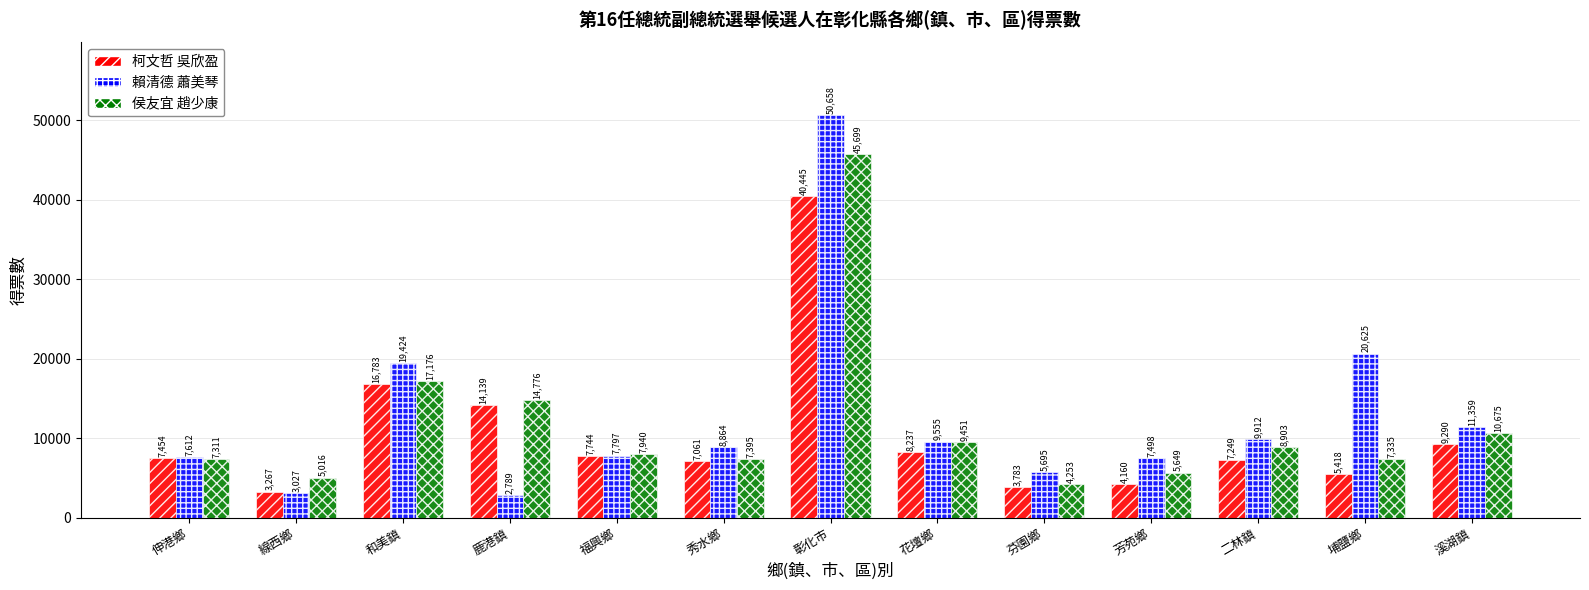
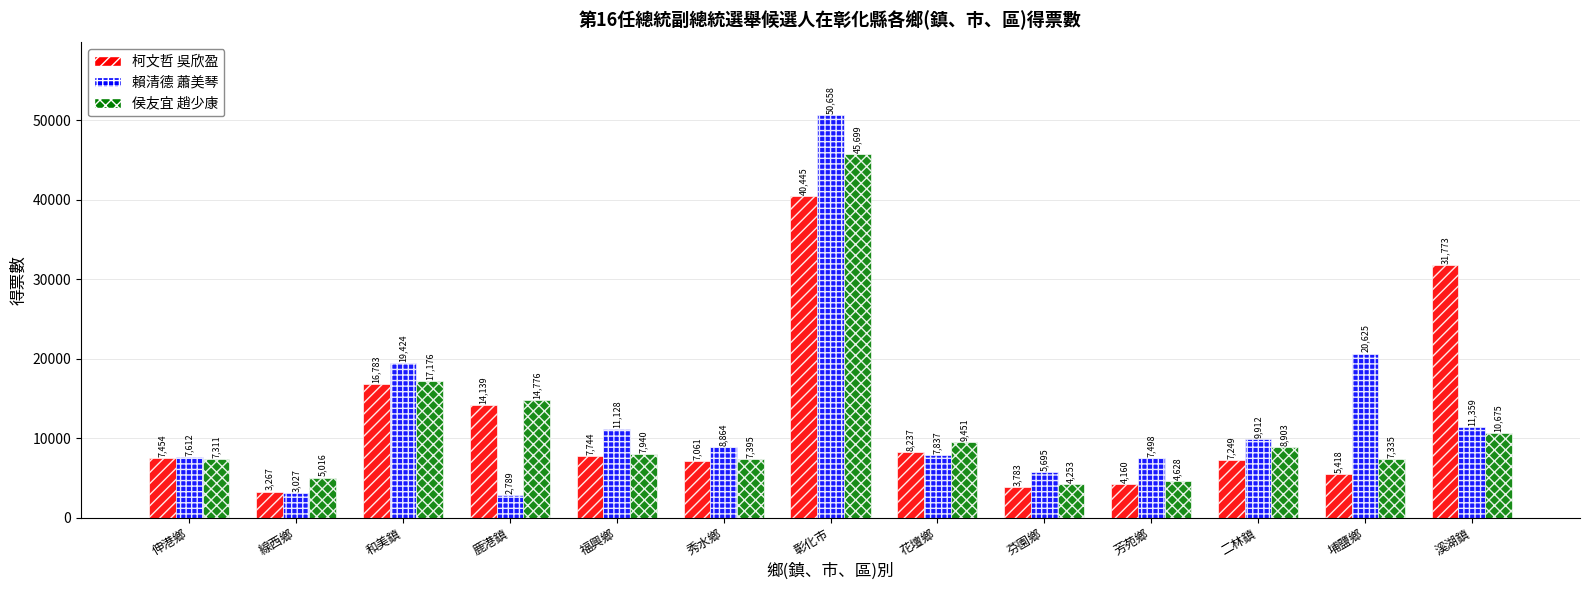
賴清德 蕭美琴, 福興鄉: 7,797 -> 11,128
賴清德 蕭美琴, 花壇鄉: 9,555 -> 7,837
侯友宜 趙少康, 芳苑鄉: 5,649 -> 4,628
柯文哲 吳欣盈, 溪湖鎮: 9,290 -> 31,773
